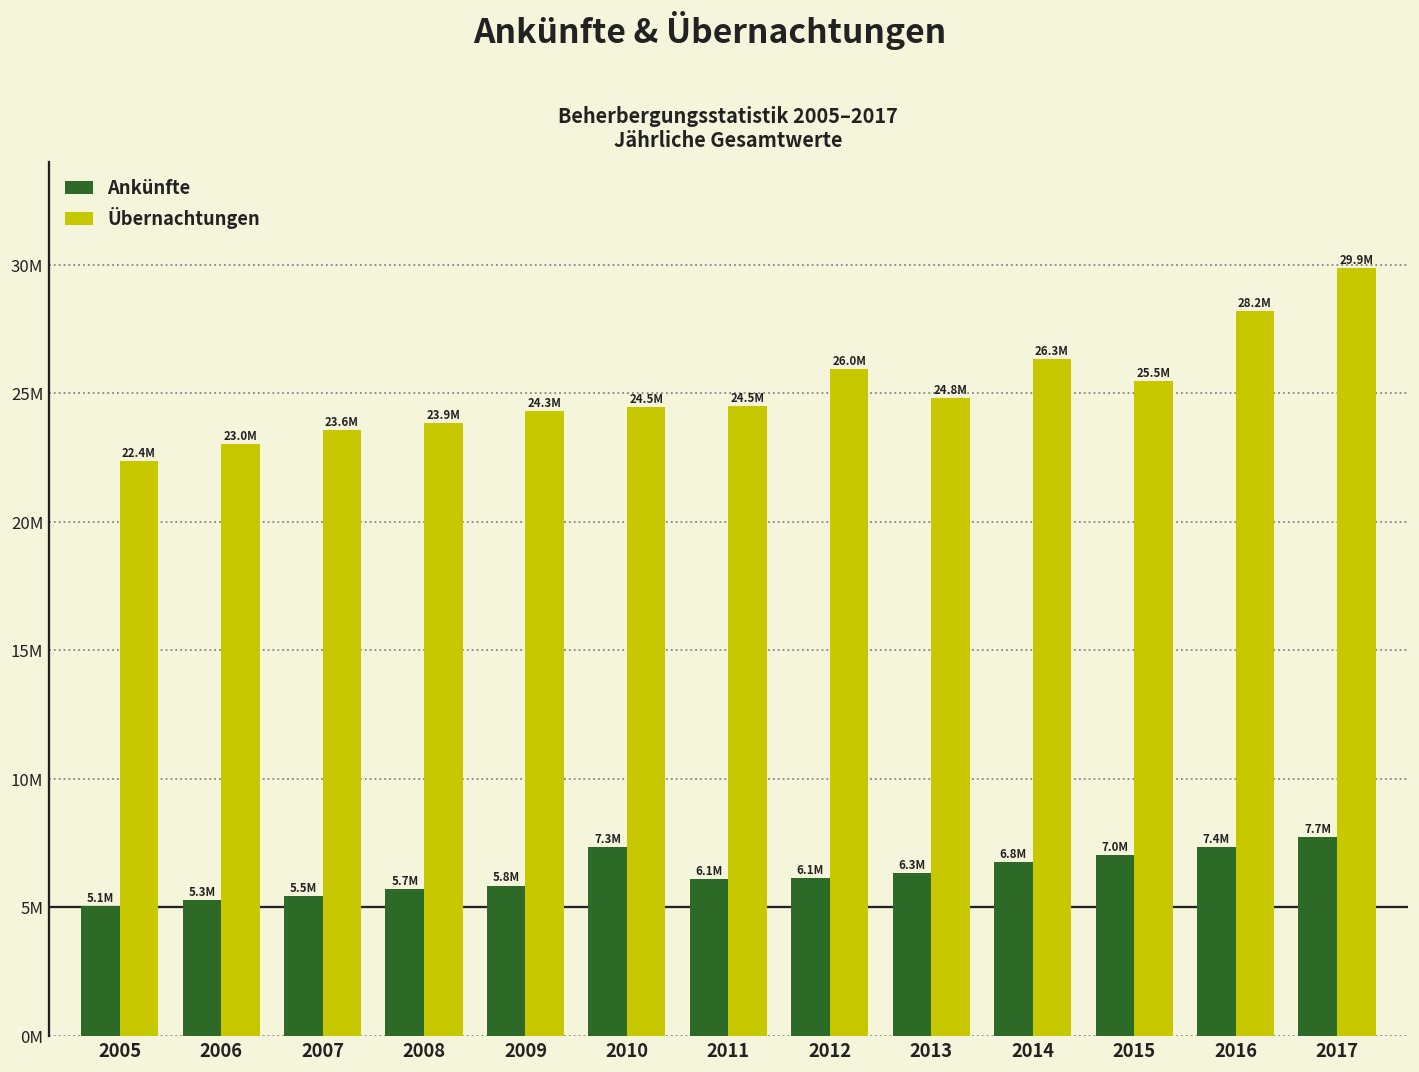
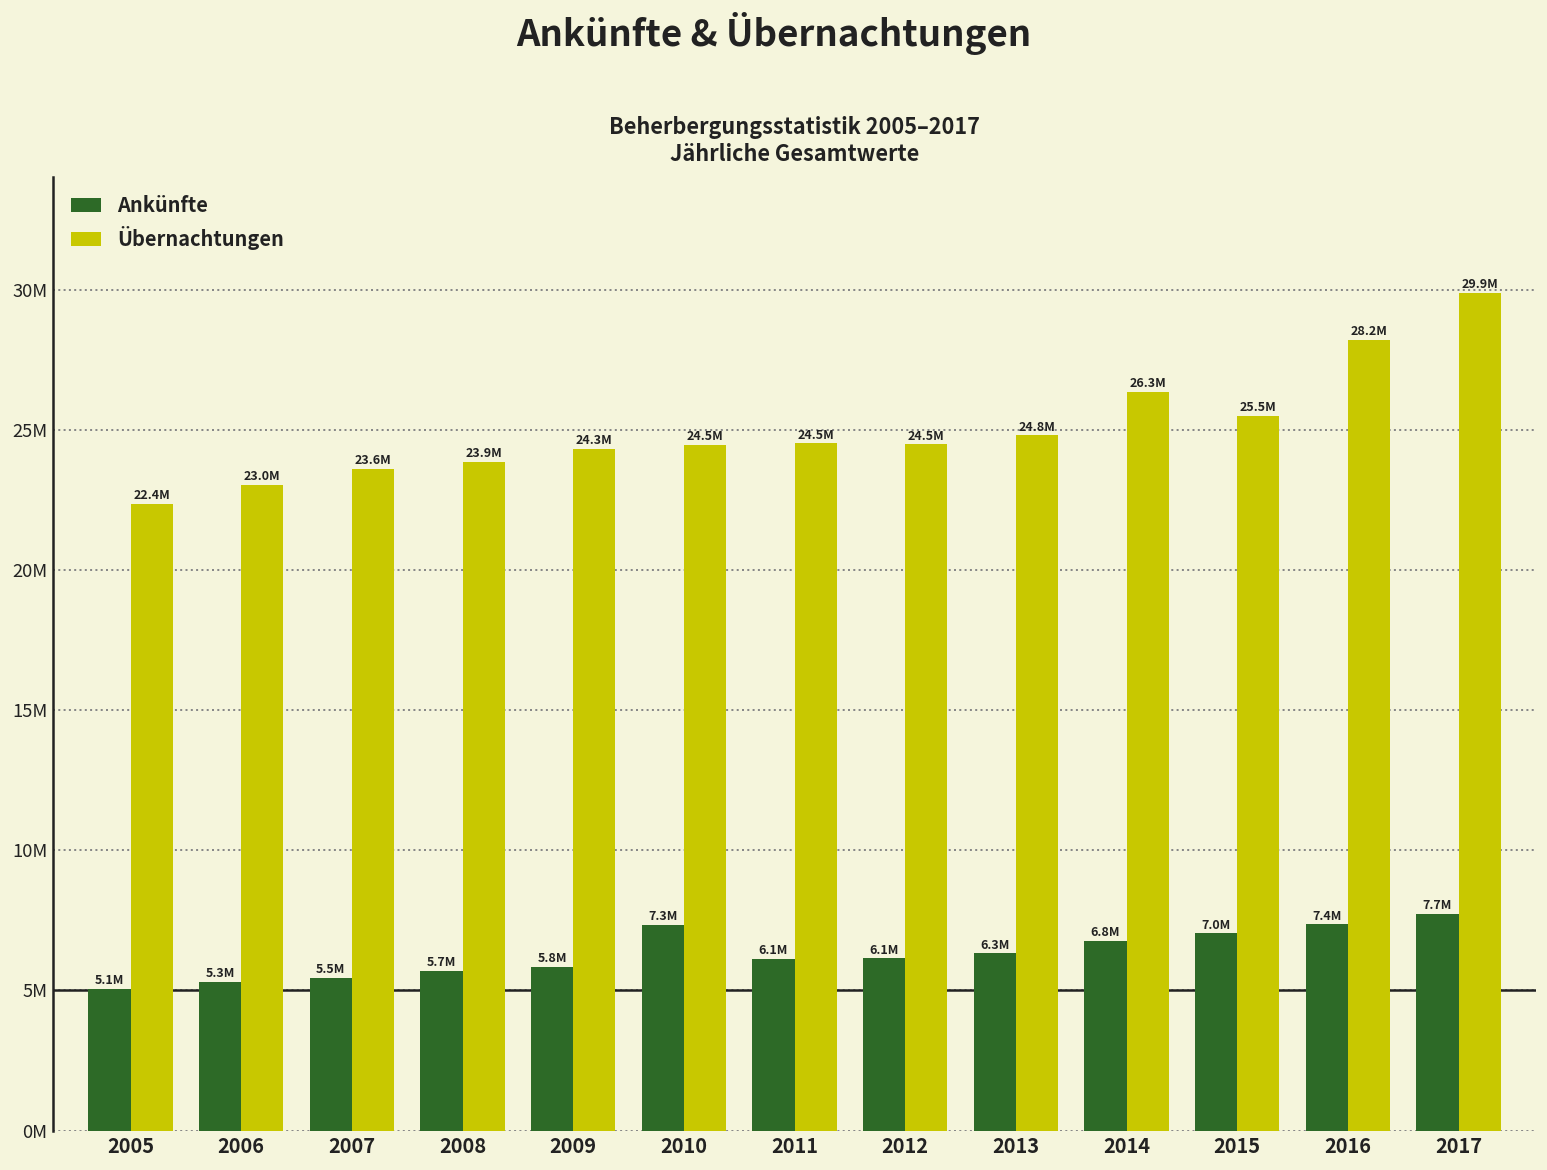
Übernachtungen, 2012: 26.0M -> 24.5M
